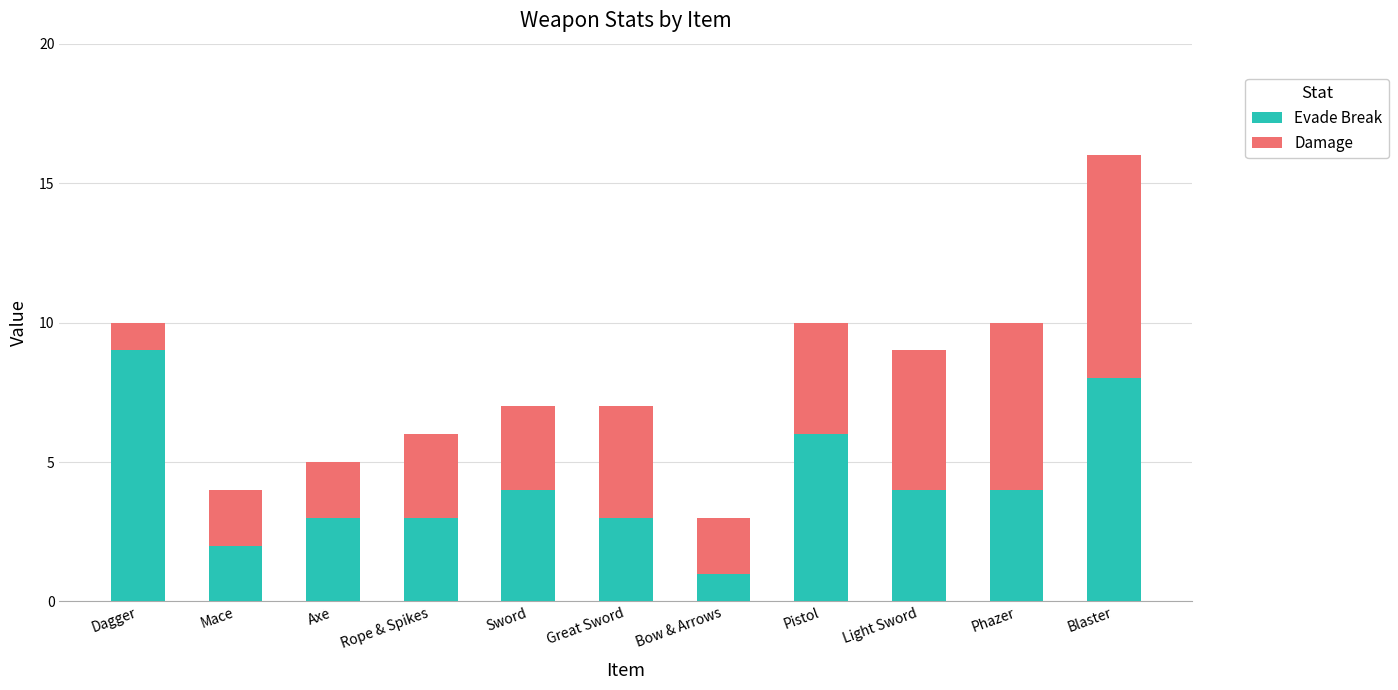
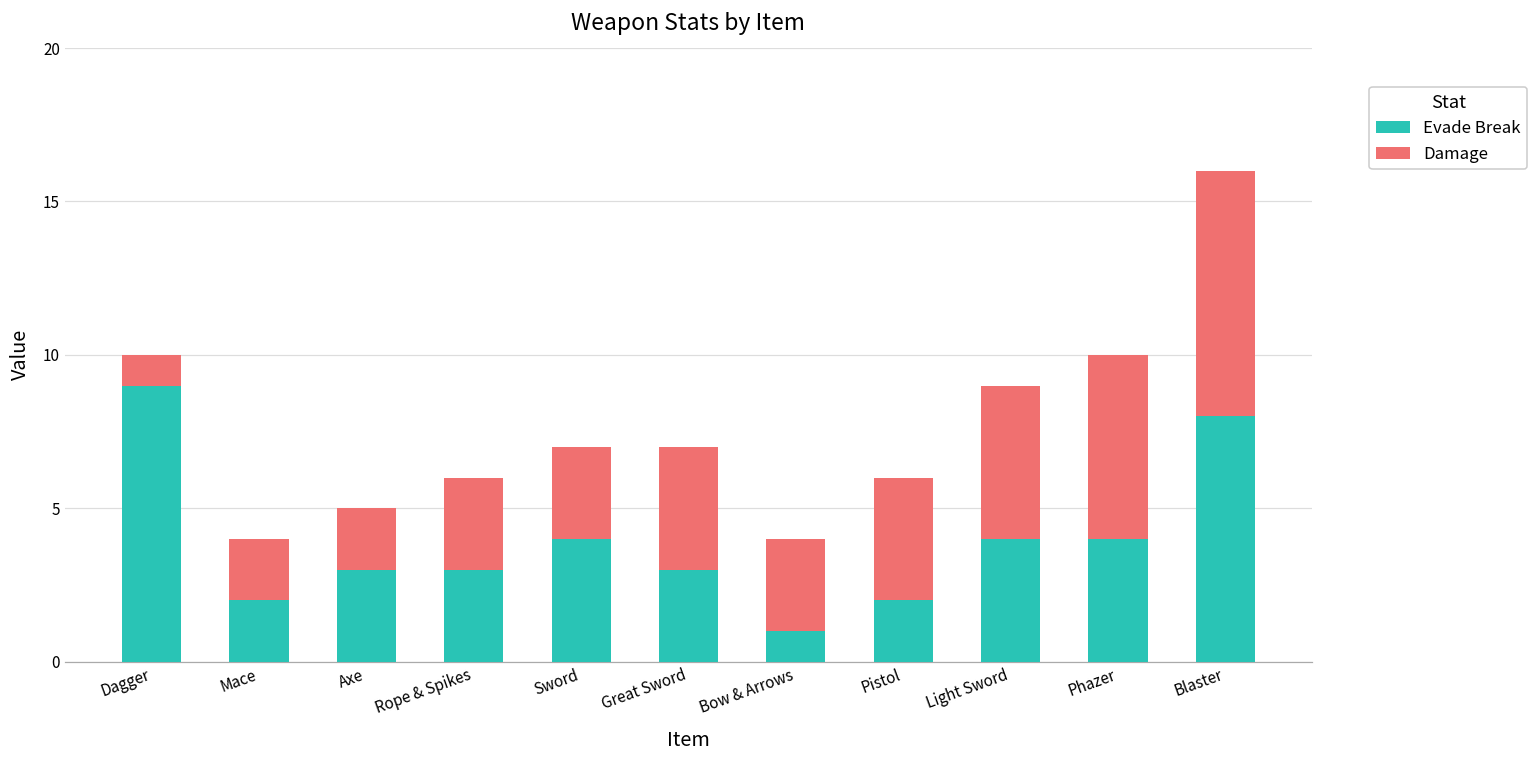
Damage, Bow & Arrows: 2 -> 3
Evade Break, Pistol: 6 -> 2
